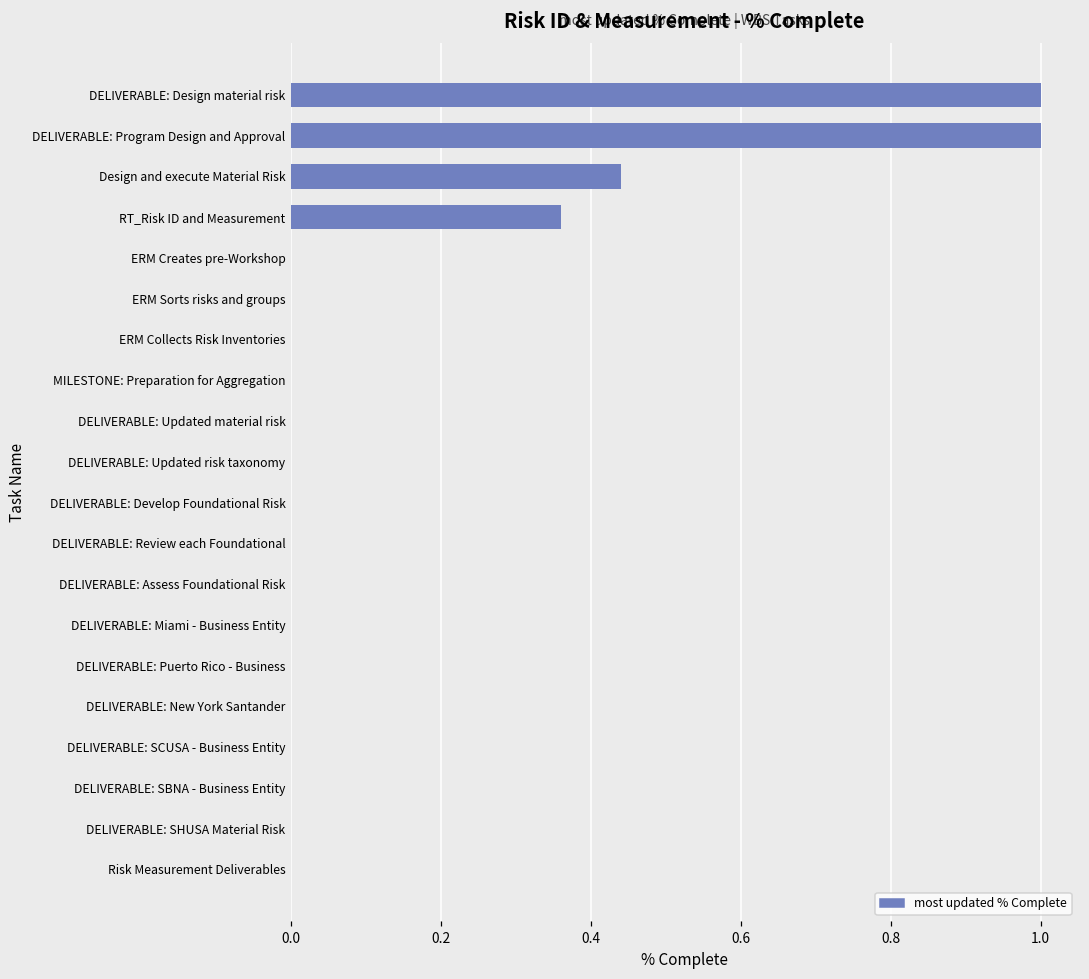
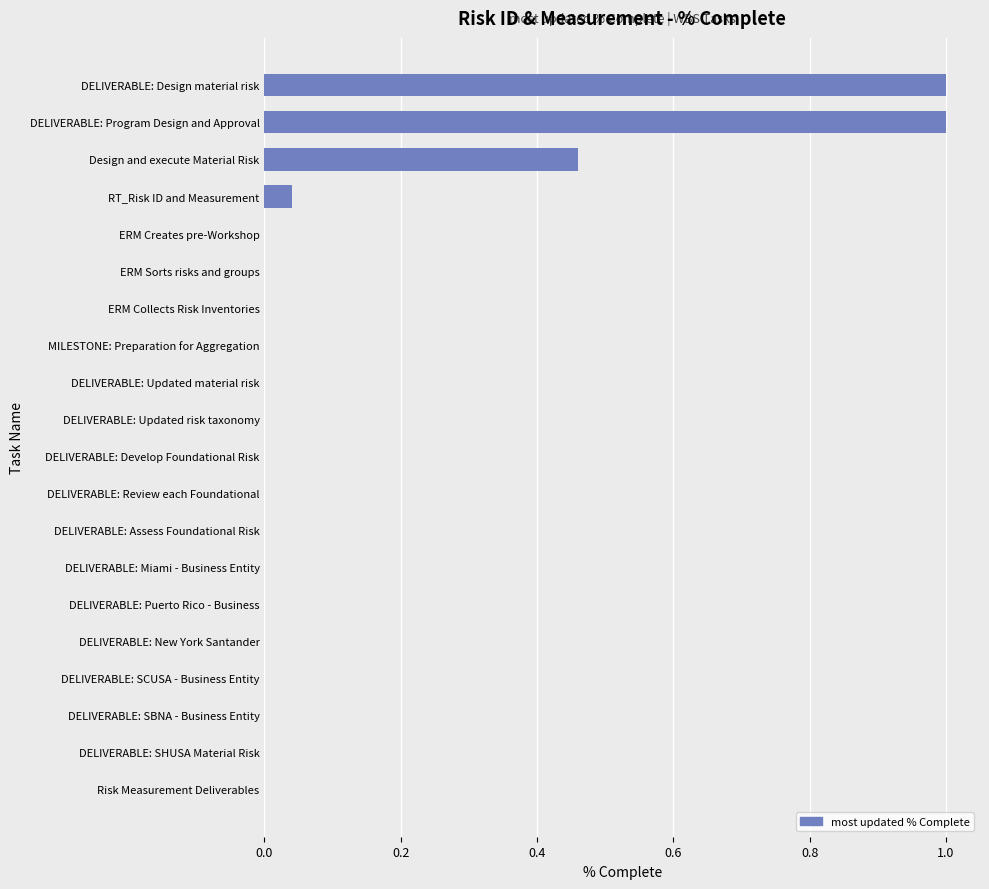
Design and execute Material Risk: 0.44 -> 0.46
RT_Risk ID and Measurement: 0.36 -> 0.04
